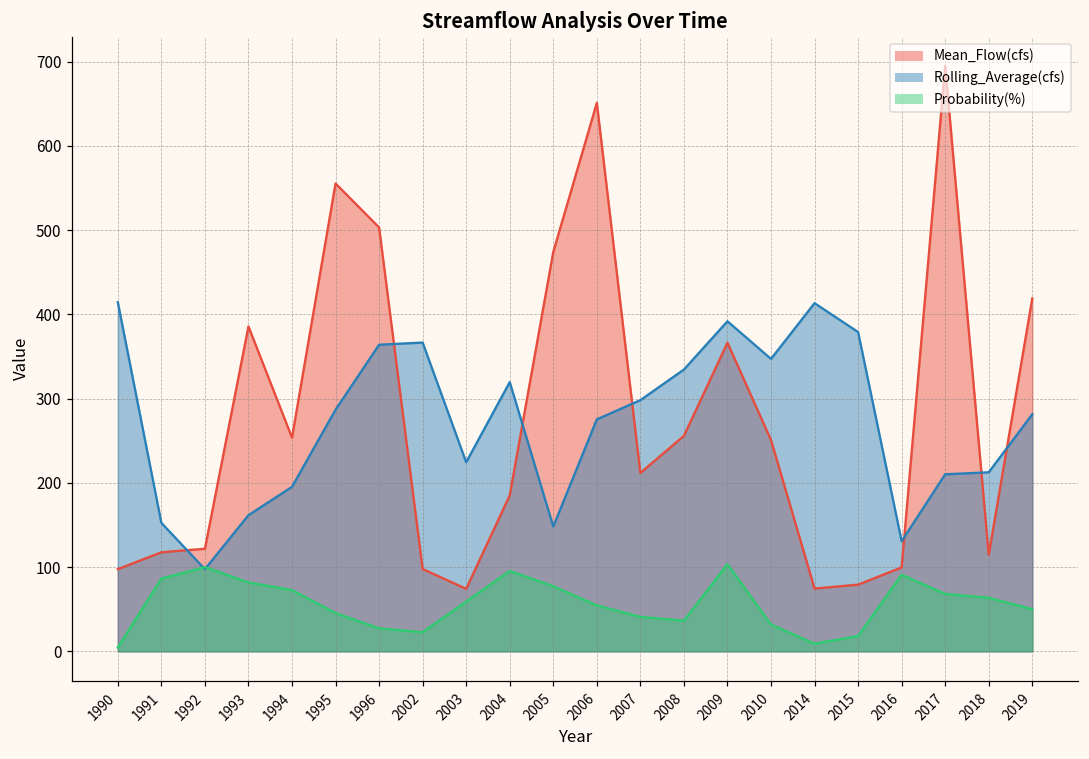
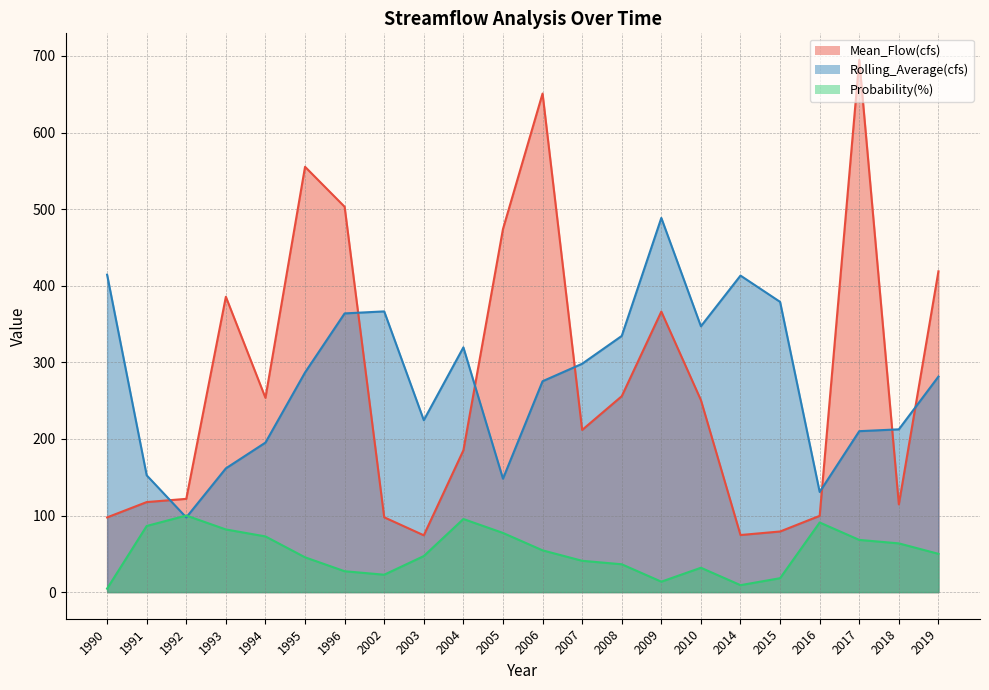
Probability(%), 2003: 60 -> 50
Rolling_Average(cfs), 2009: 390 -> 490
Probability(%), 2009: 100 -> 10
